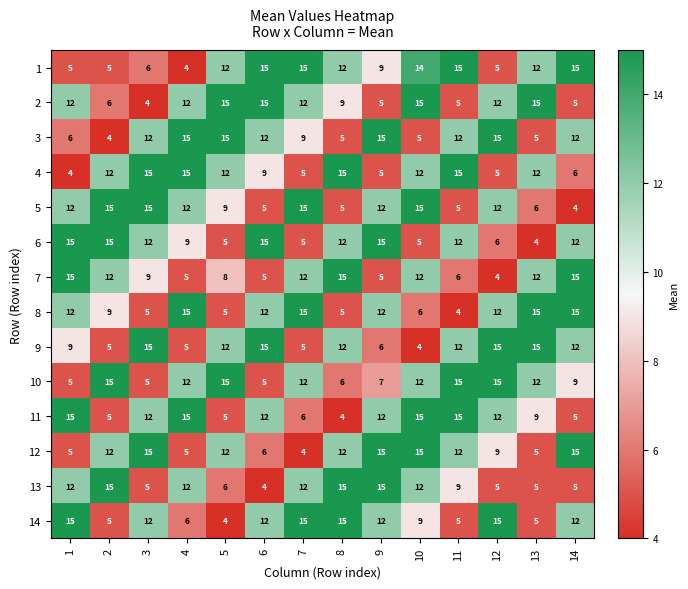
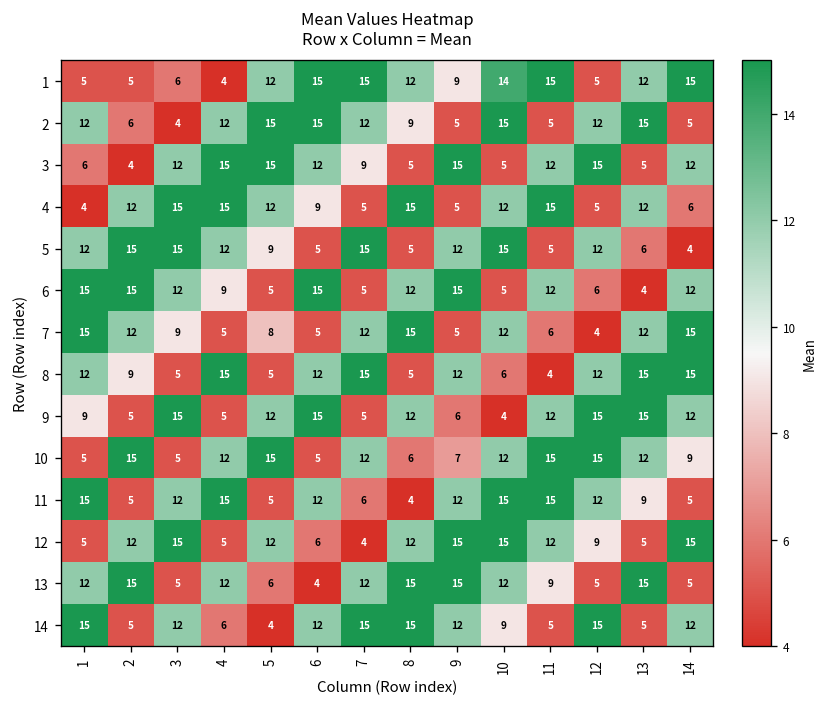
13, 13: 5 -> 15
